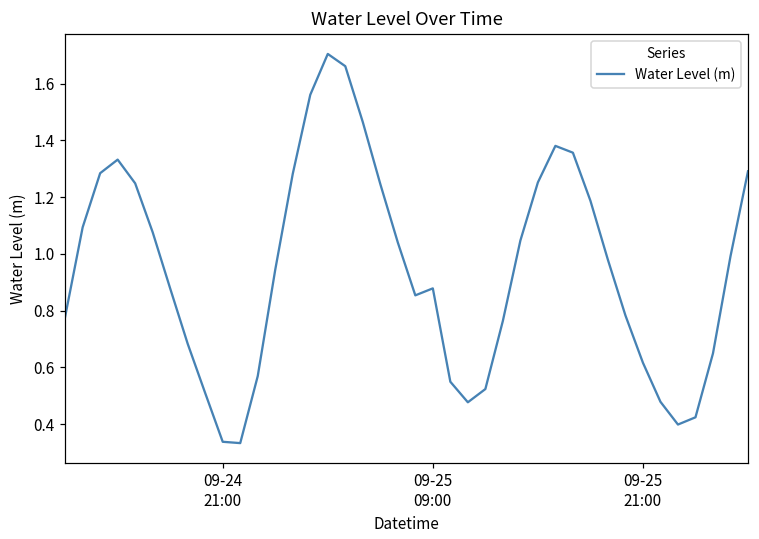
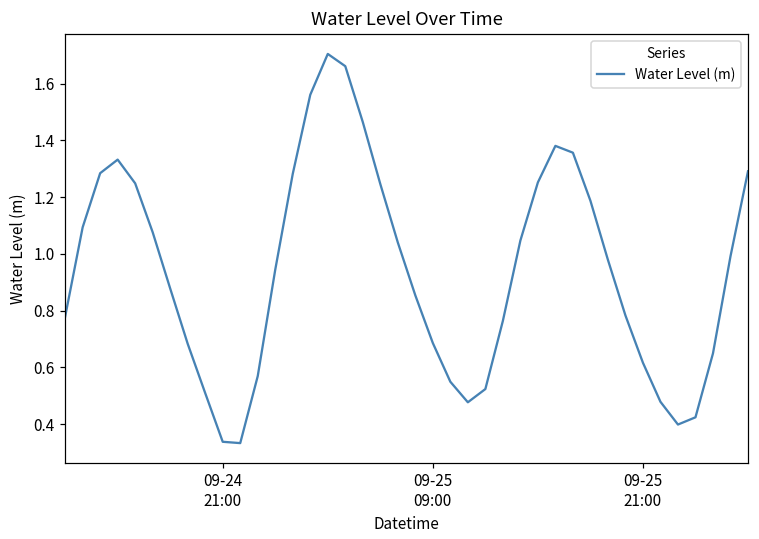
09-25 09:00: 0.88 -> 0.69
